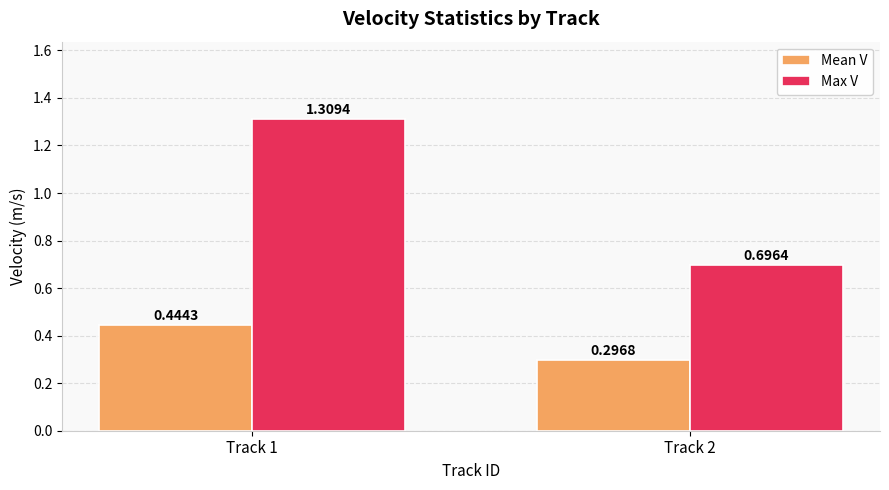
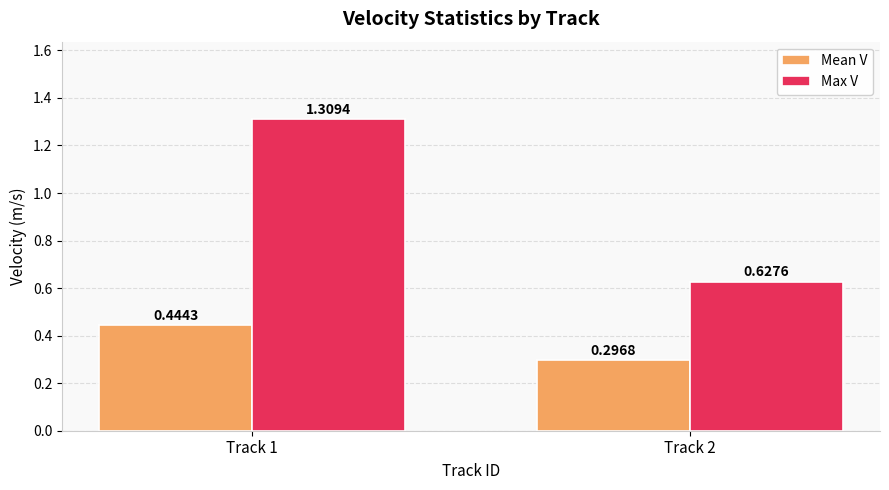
Max V, Track 2: 0.6964 -> 0.6276
